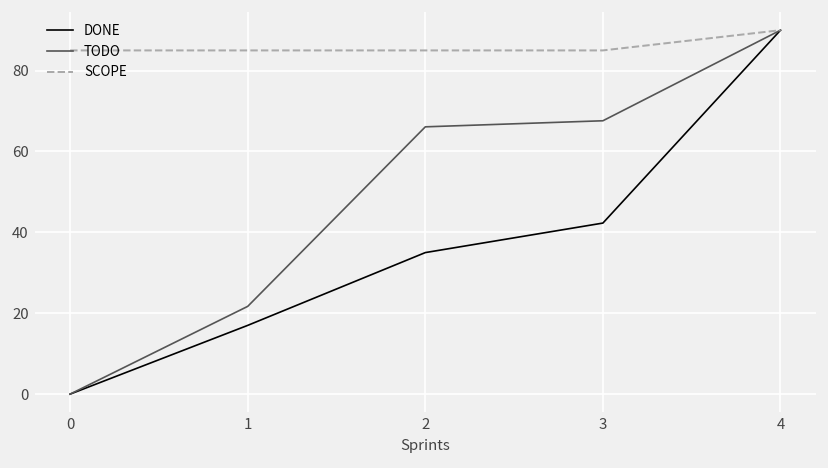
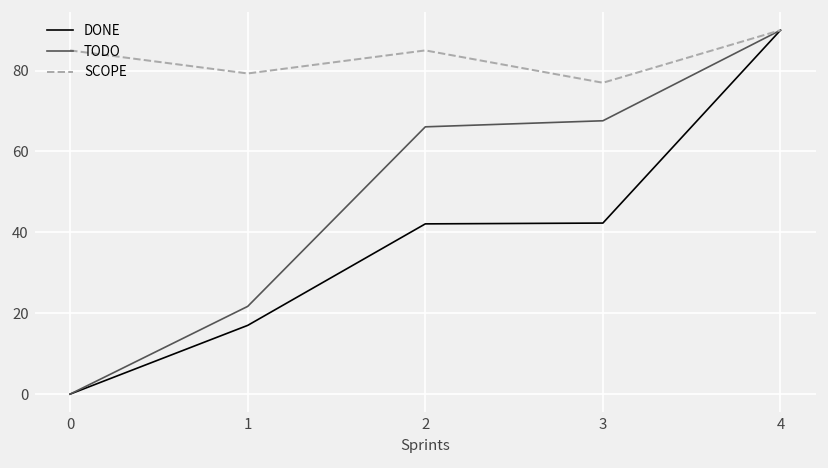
SCOPE, 1: 85 -> 79
DONE, 2: 35 -> 42
SCOPE, 3: 85 -> 77
